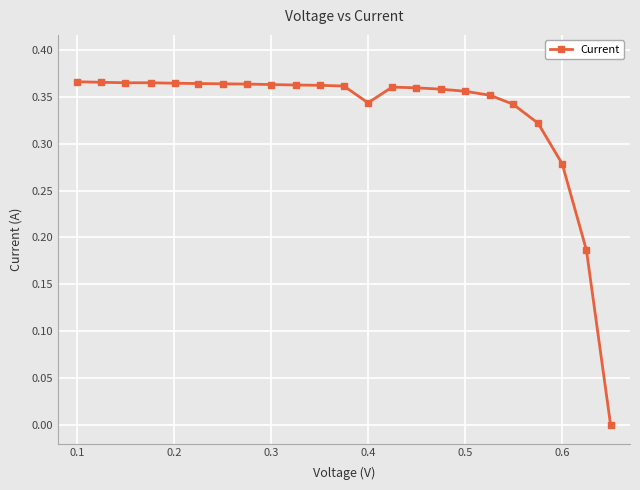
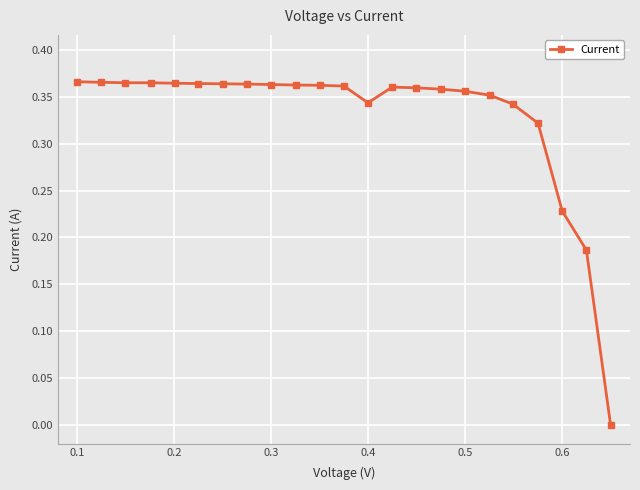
0.6: 0.28 -> 0.23
